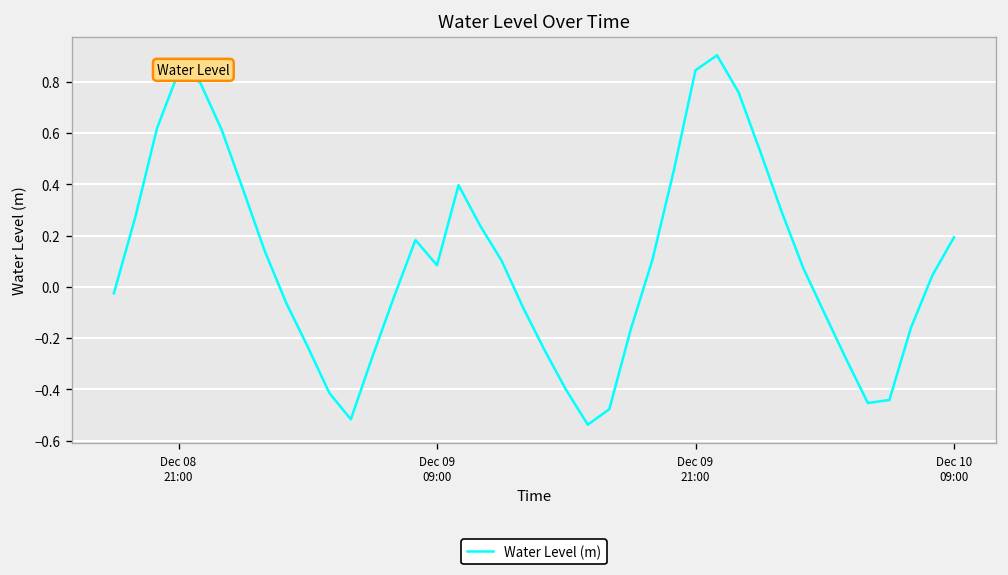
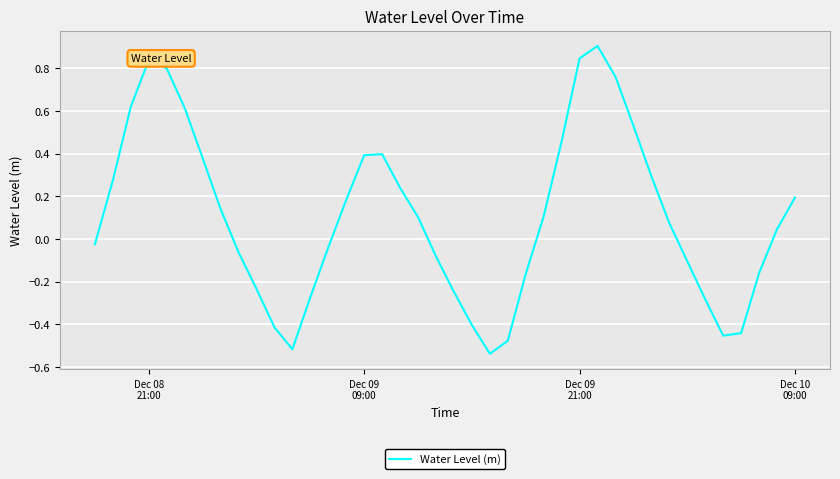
Dec 09 09:00: 0.08 -> 0.39
